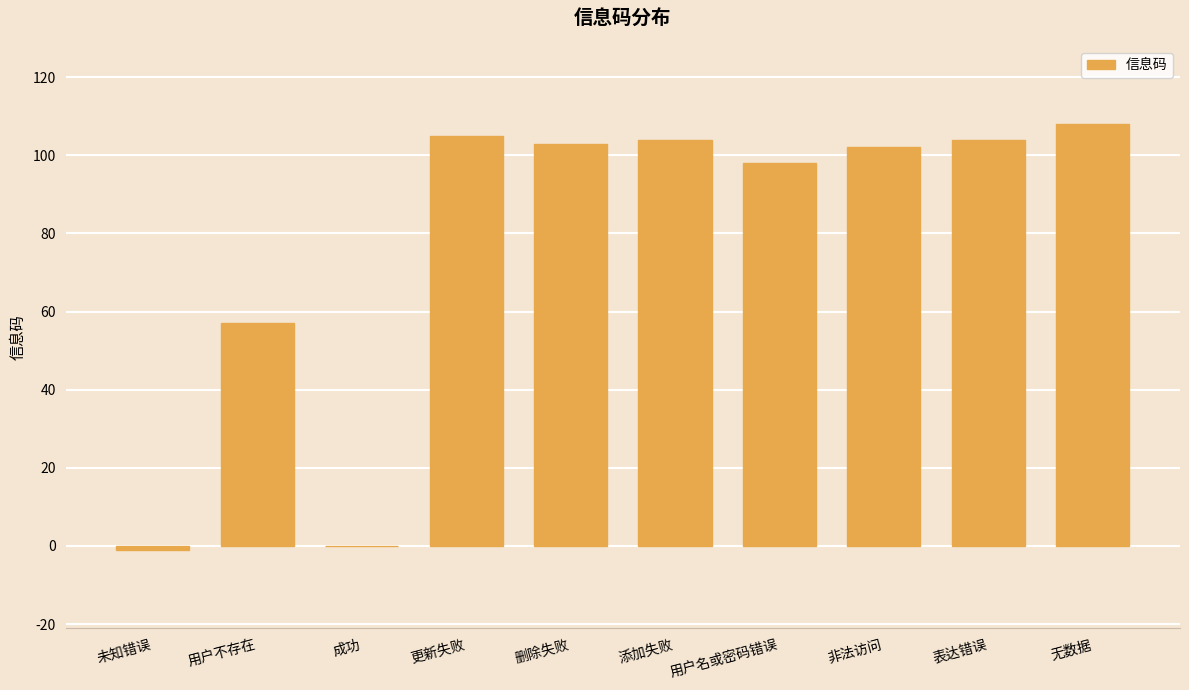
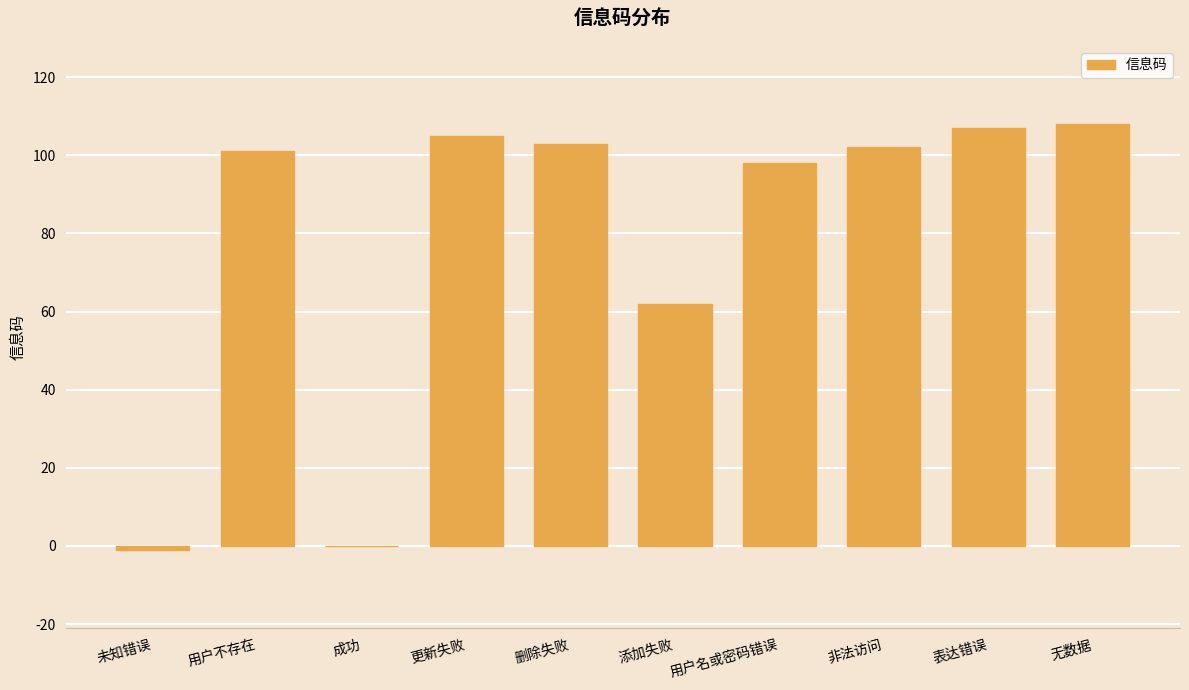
用户不存在: 57 -> 101
添加失败: 104 -> 62
表达错误: 104 -> 107
